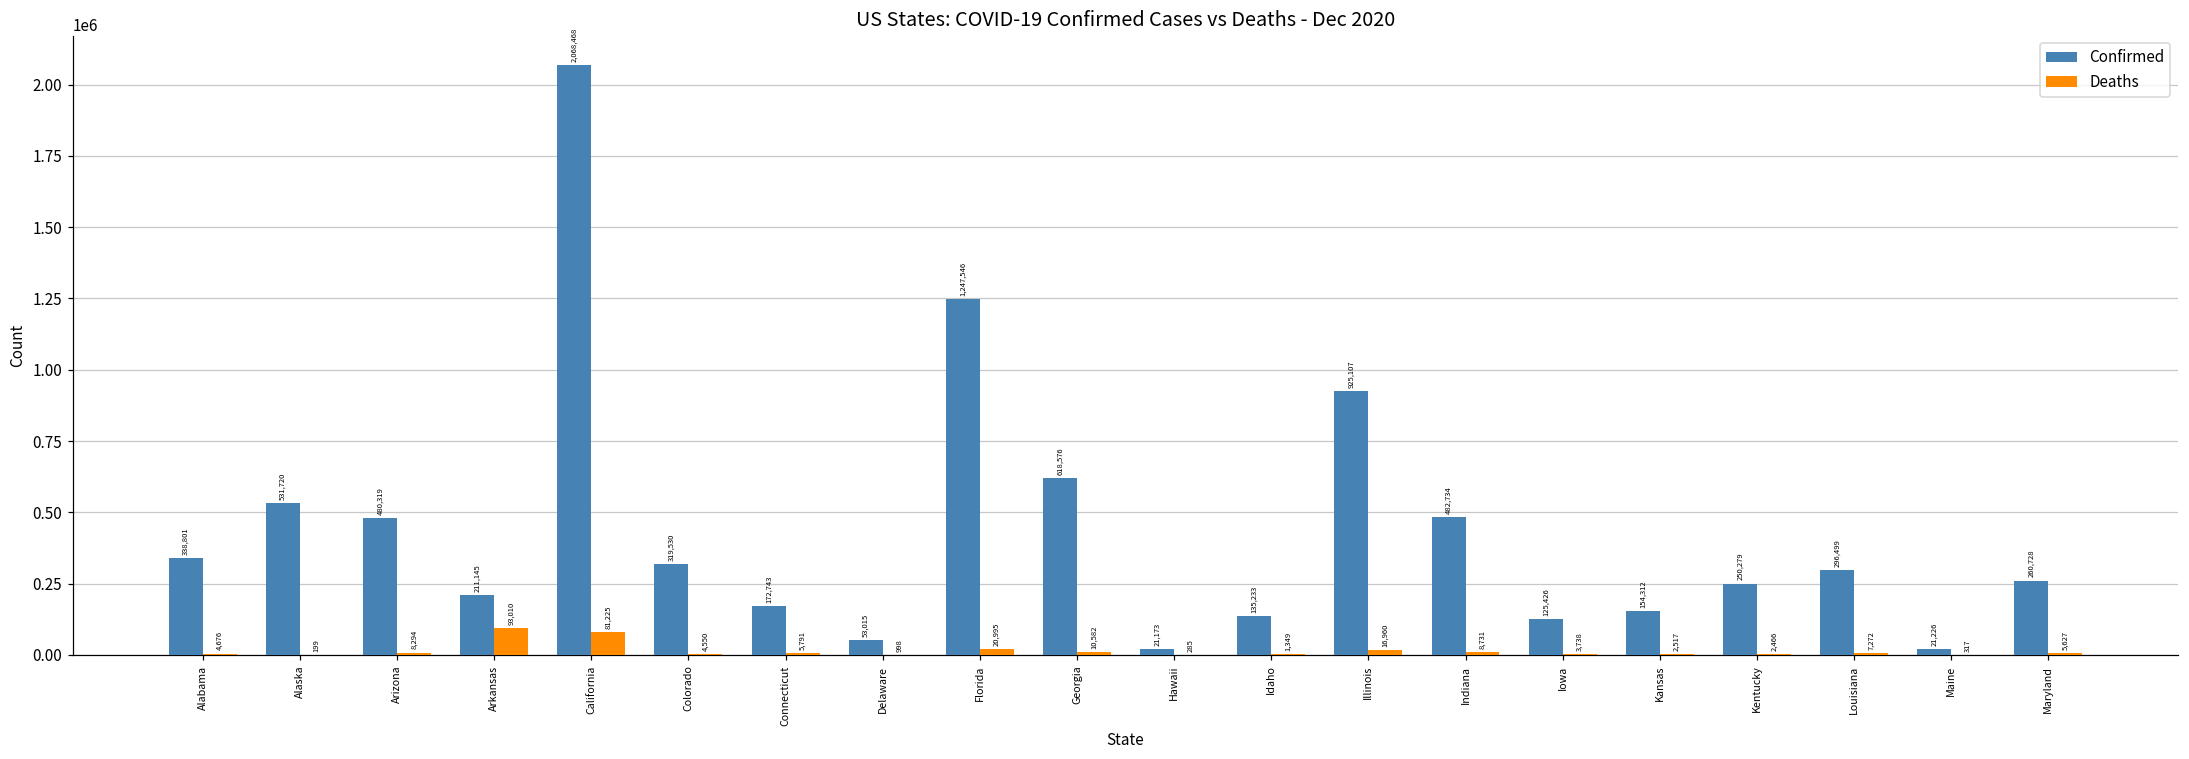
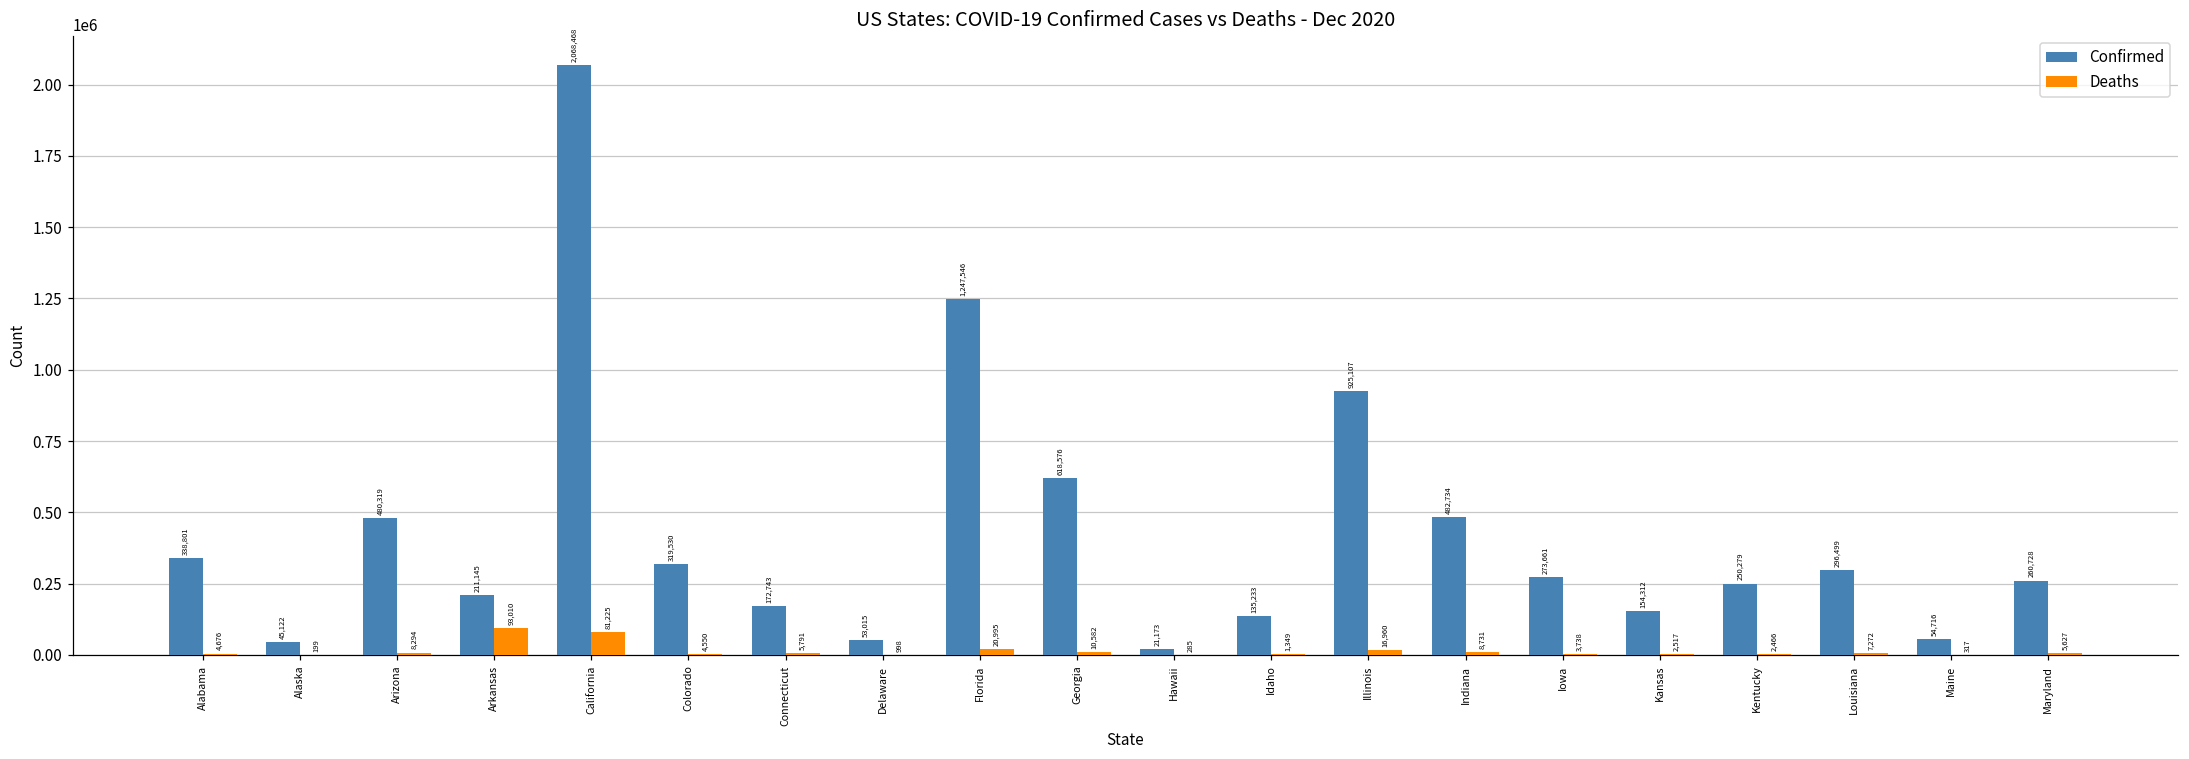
Confirmed, Alaska: 531,720 -> 45,122
Confirmed, Iowa: 125,426 -> 273,661
Confirmed, Maine: 21,226 -> 54,716
